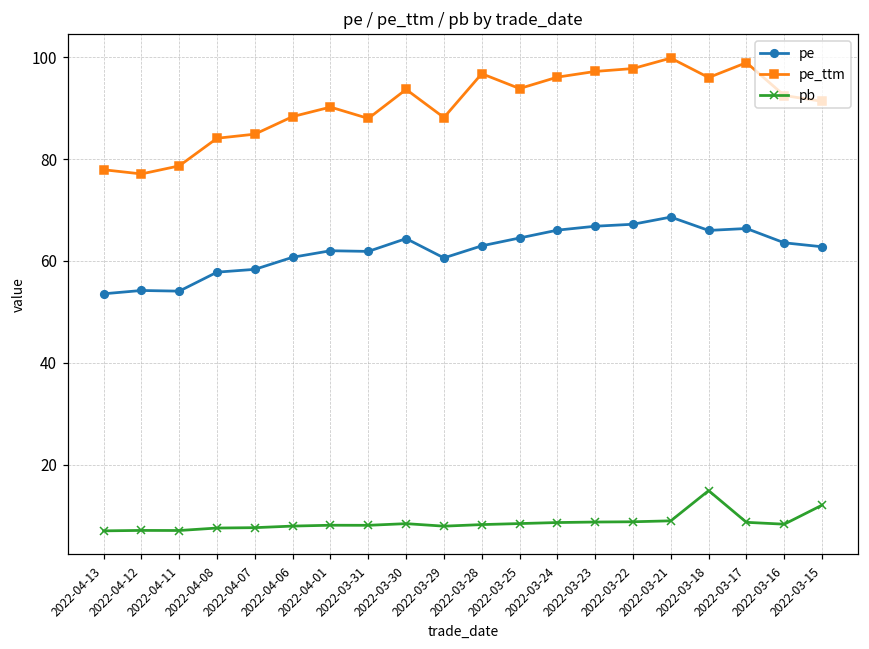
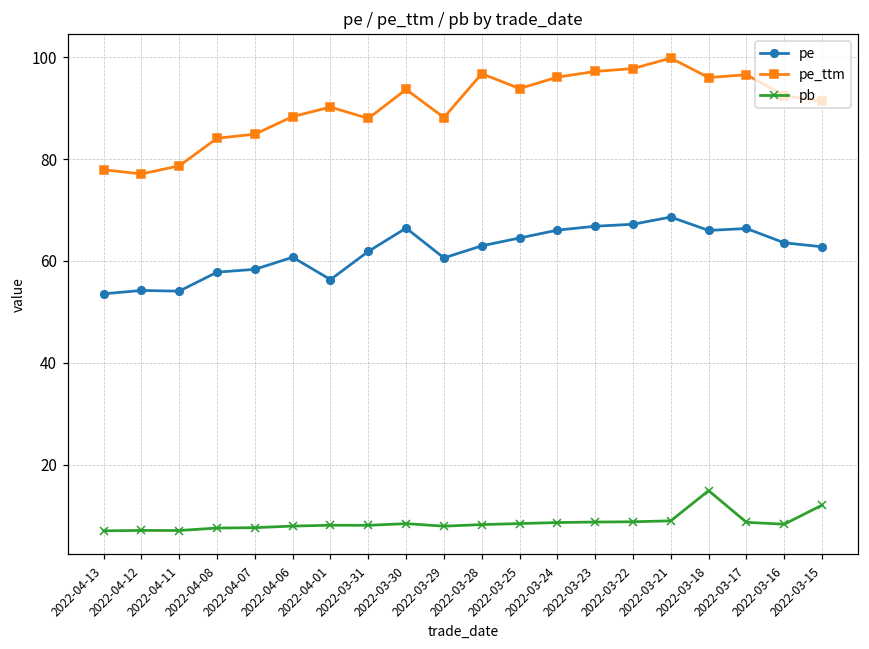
pe, 2022-04-01: 62 -> 56
pe, 2022-03-30: 64 -> 66
pe_ttm, 2022-03-17: 99 -> 97
